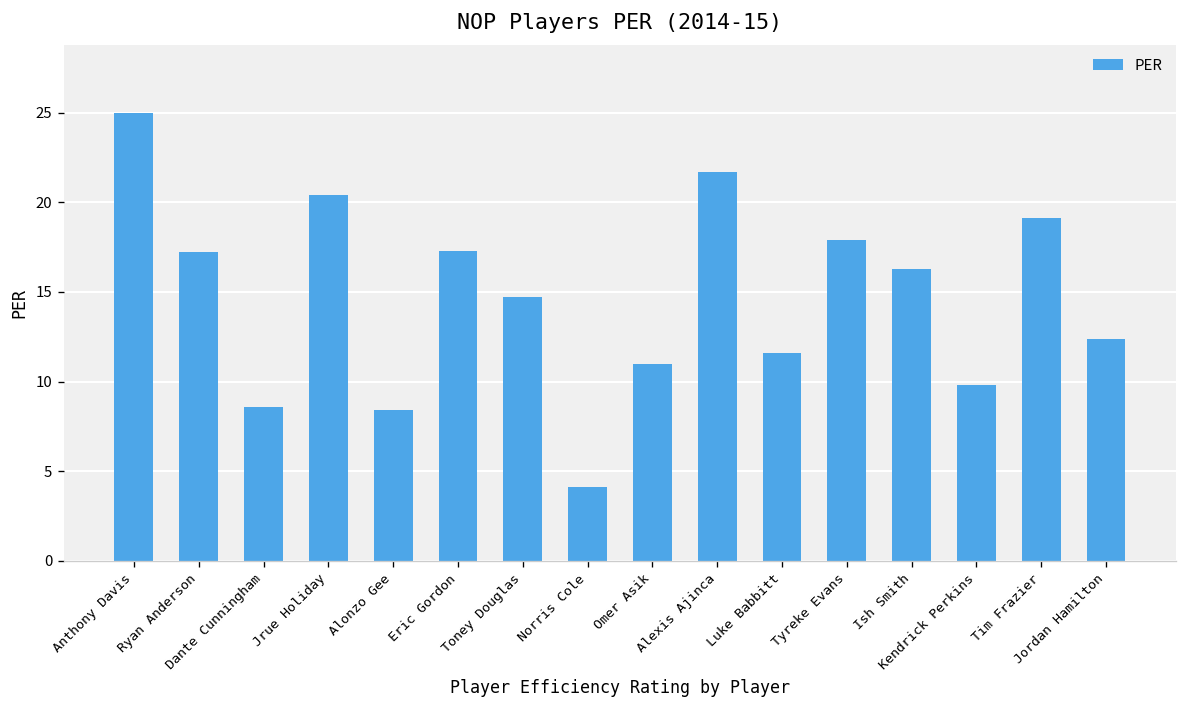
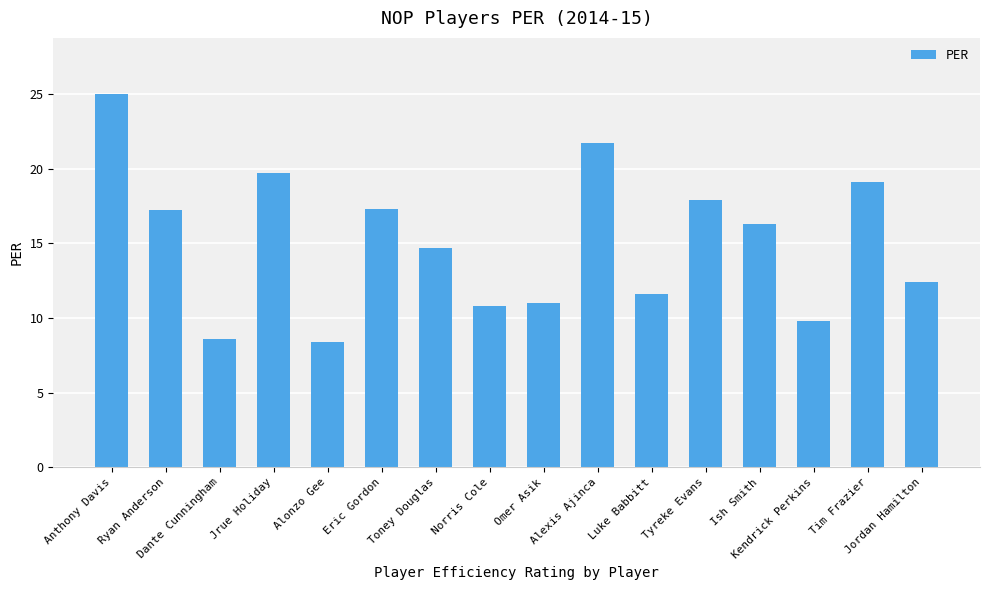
Jrue Holiday: 20.4 -> 19.7
Norris Cole: 4.1 -> 10.8
